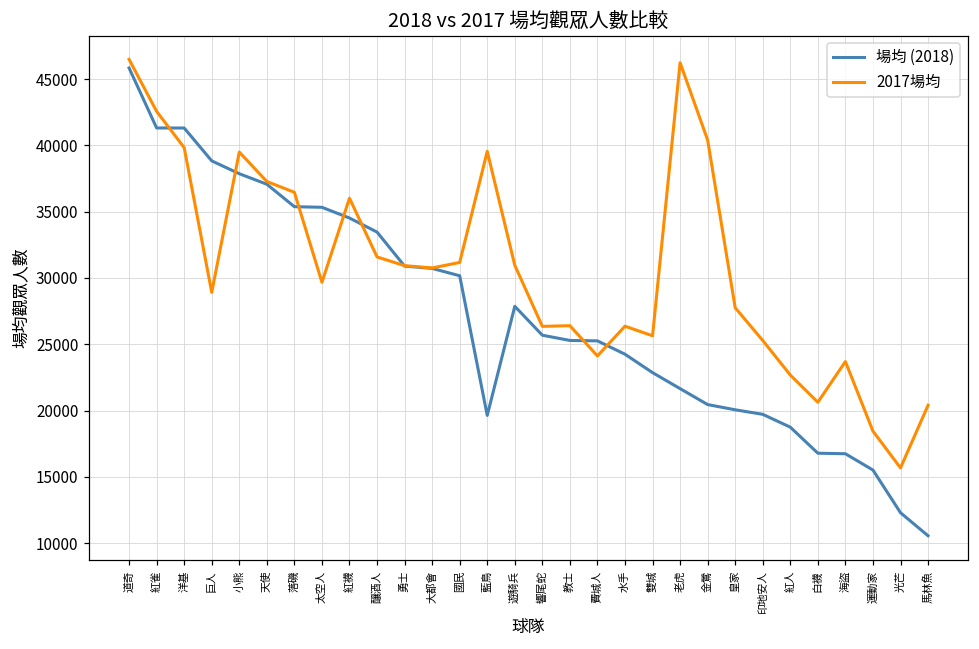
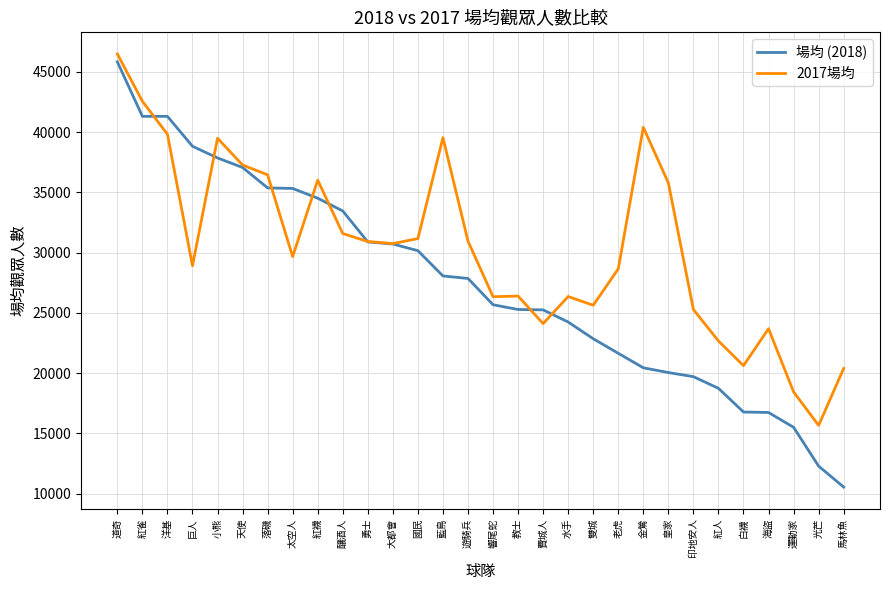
場均 (2018), 藍鳥: 19600 -> 28100
2017場均, 老虎: 46200 -> 28700
2017場均, 皇家: 27800 -> 35800
